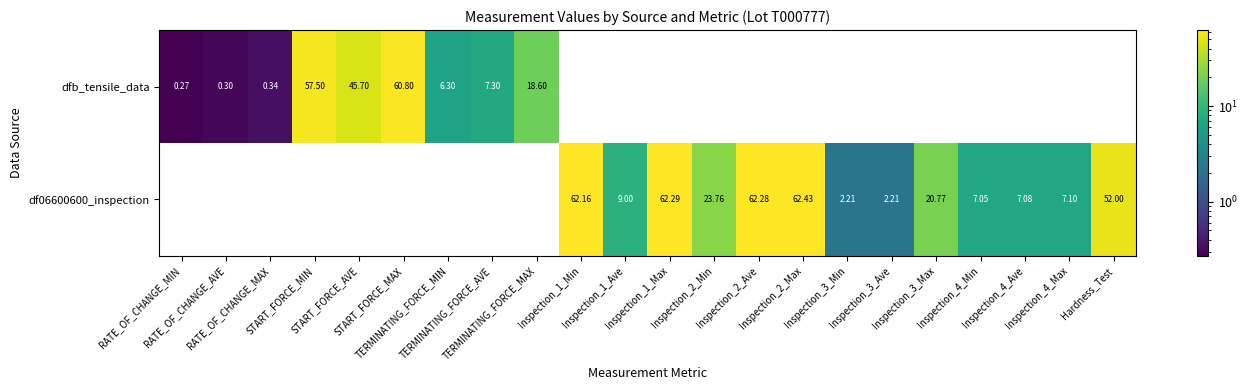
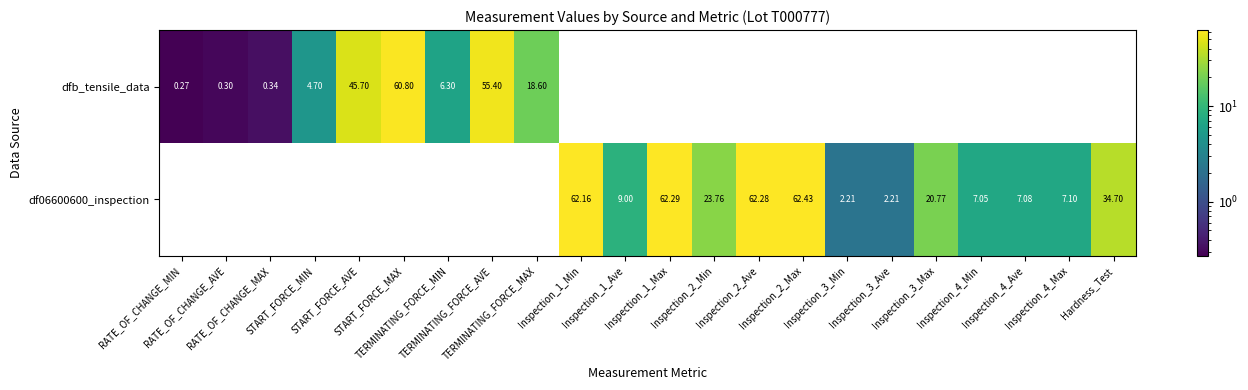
dfb_tensile_data, START_FORCE_MIN: 57.50 -> 4.70
dfb_tensile_data, TERMINATING_FORCE_AVE: 7.30 -> 55.40
df06600600_inspection, Hardness_Test: 52.00 -> 34.70
